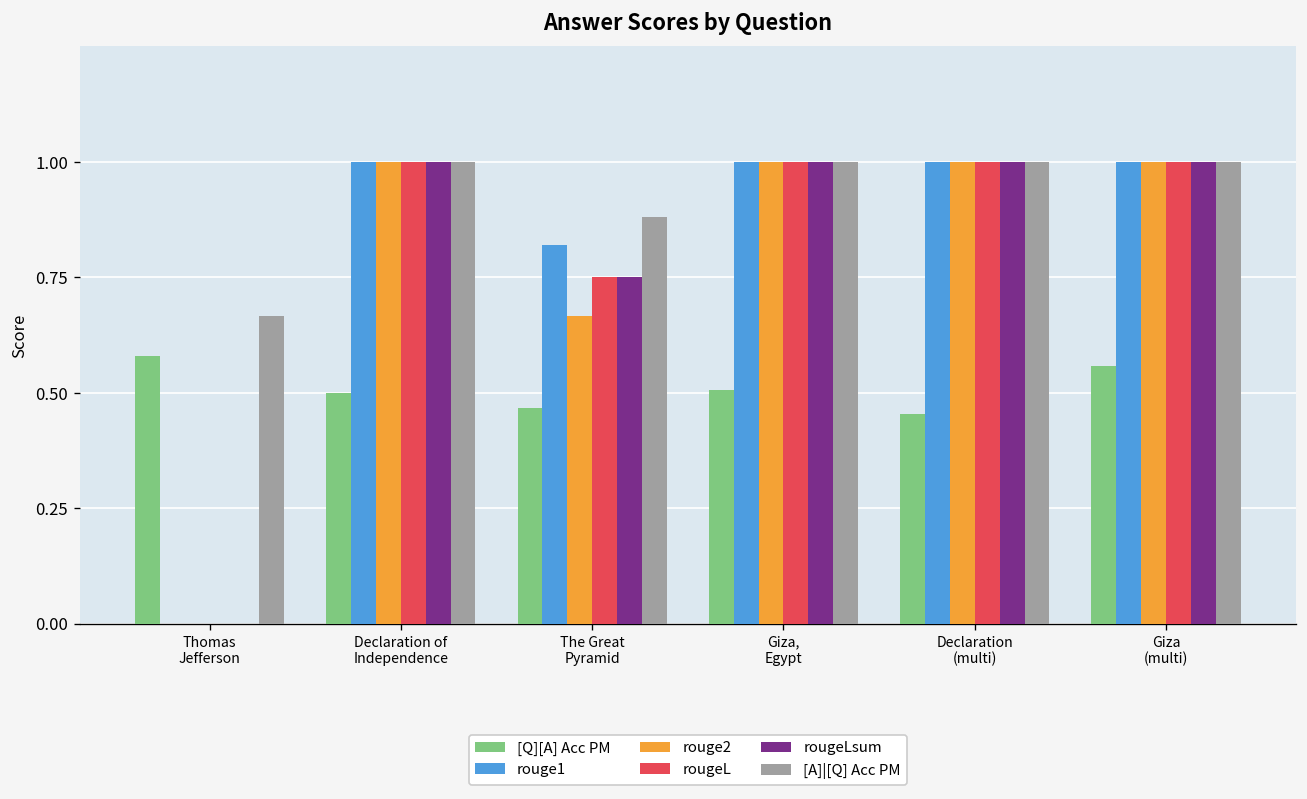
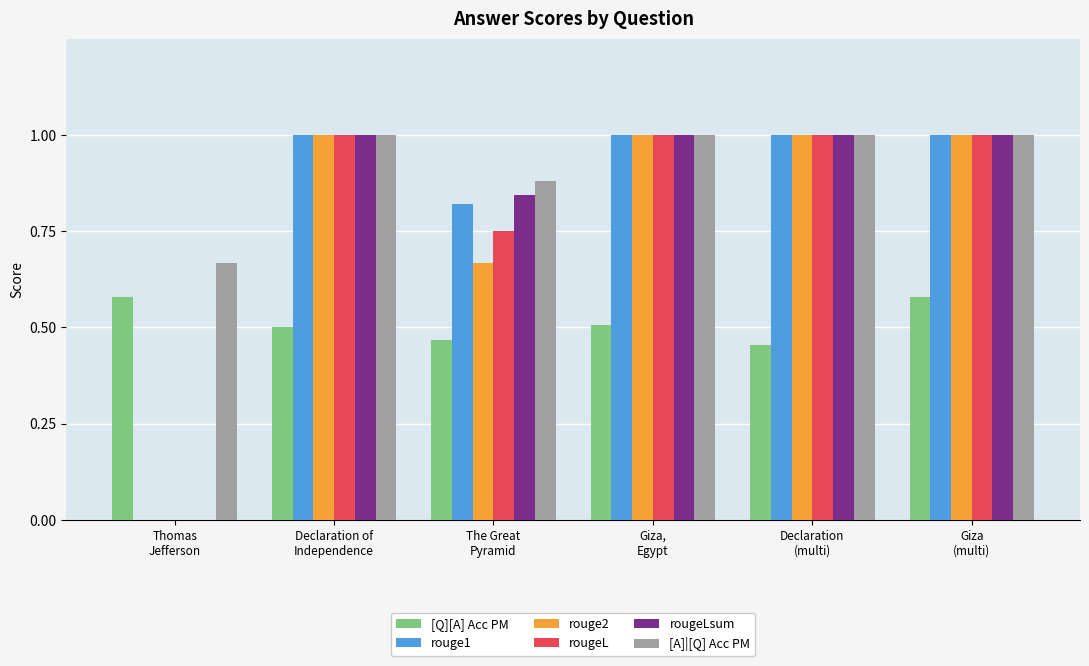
rougeLsum, The Great Pyramid: 0.75 -> 0.84
[Q][A] Acc PM, Giza (multi): 0.56 -> 0.58
